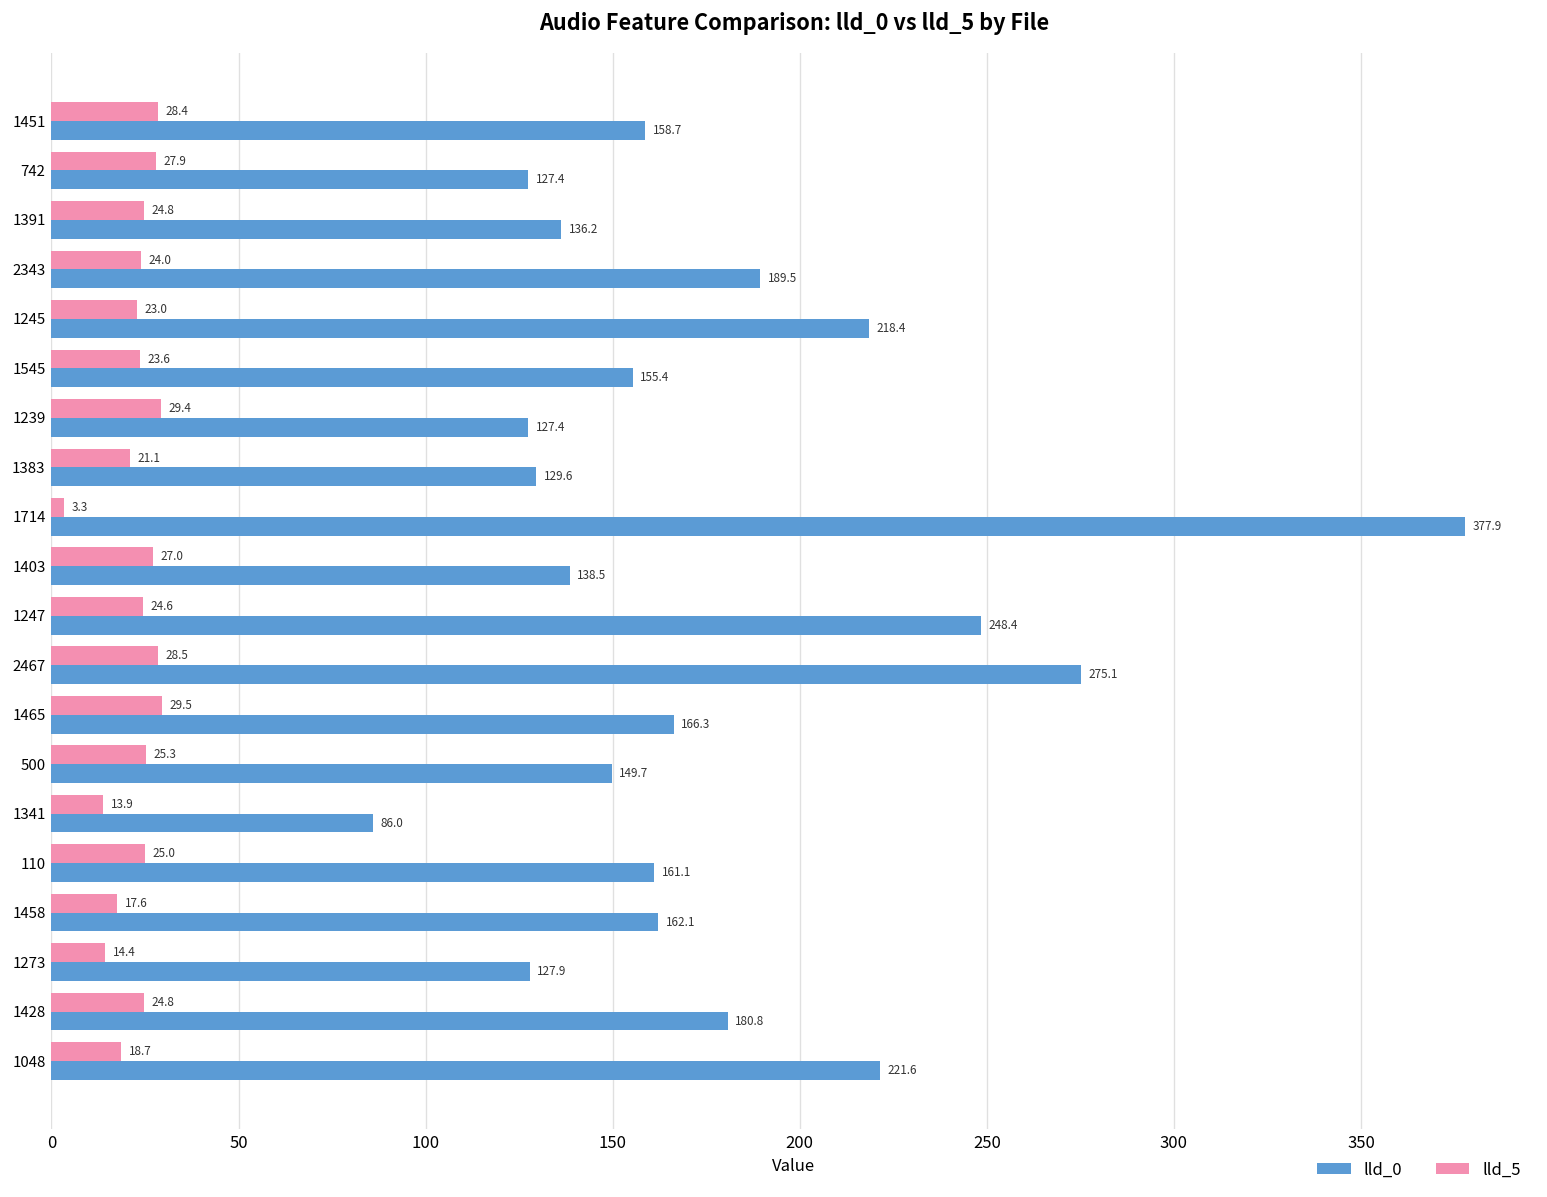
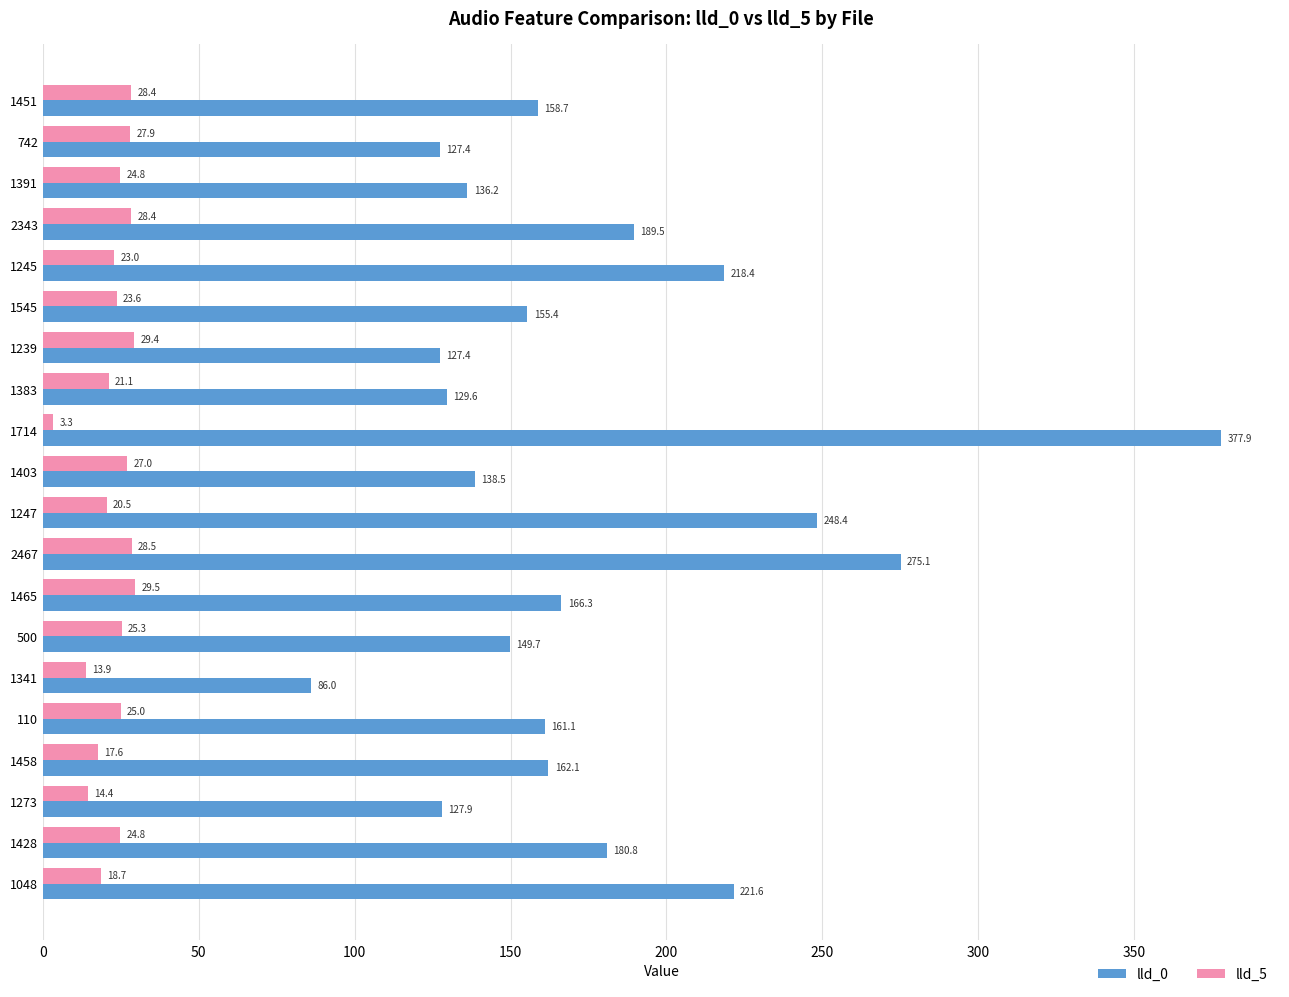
lld_5, 2343: 24.0 -> 28.4
lld_5, 1247: 24.6 -> 20.5
